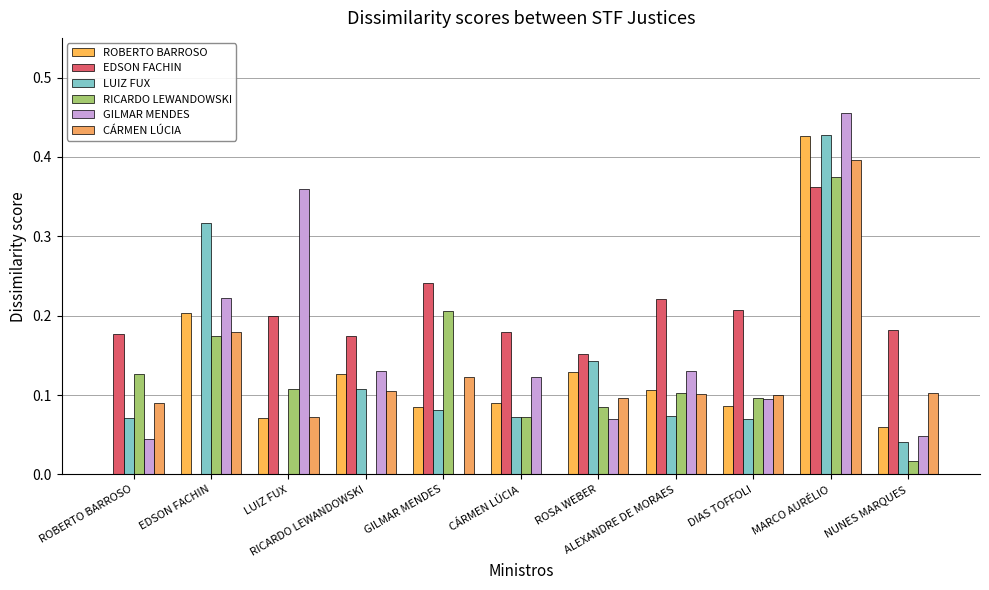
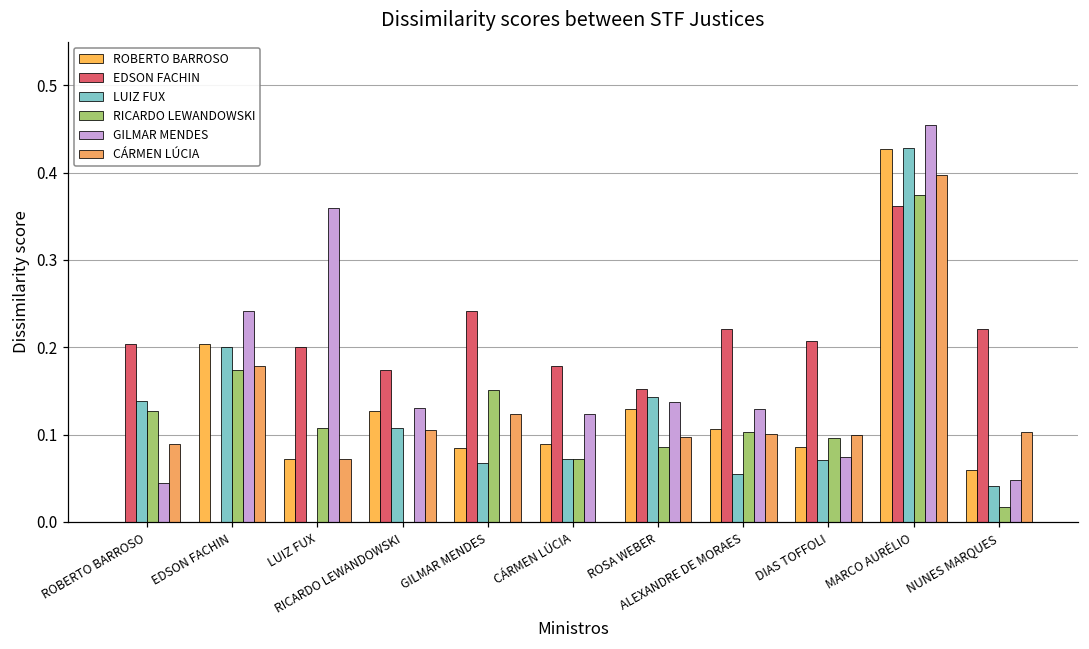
EDSON FACHIN, ROBERTO BARROSO: 0.18 -> 0.20
LUIZ FUX, ROBERTO BARROSO: 0.07 -> 0.14
LUIZ FUX, EDSON FACHIN: 0.32 -> 0.20
GILMAR MENDES, EDSON FACHIN: 0.22 -> 0.24
LUIZ FUX, GILMAR MENDES: 0.08 -> 0.07
RICARDO LEWANDOWSKI, GILMAR MENDES: 0.21 -> 0.15
GILMAR MENDES, ROSA WEBER: 0.07 -> 0.14
LUIZ FUX, ALEXANDRE DE MORAES: 0.07 -> 0.05
GILMAR MENDES, DIAS TOFFOLI: 0.10 -> 0.07
EDSON FACHIN, NUNES MARQUES: 0.18 -> 0.22
